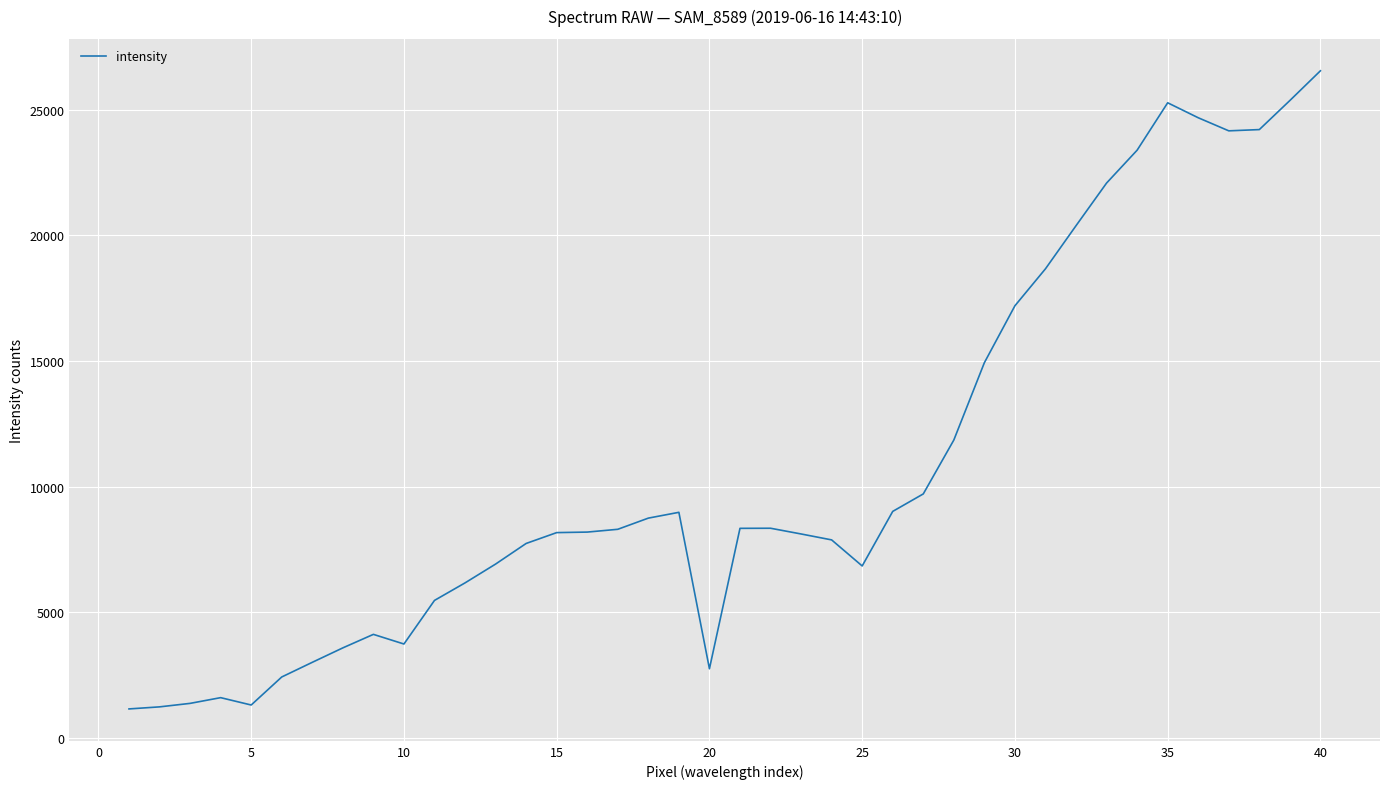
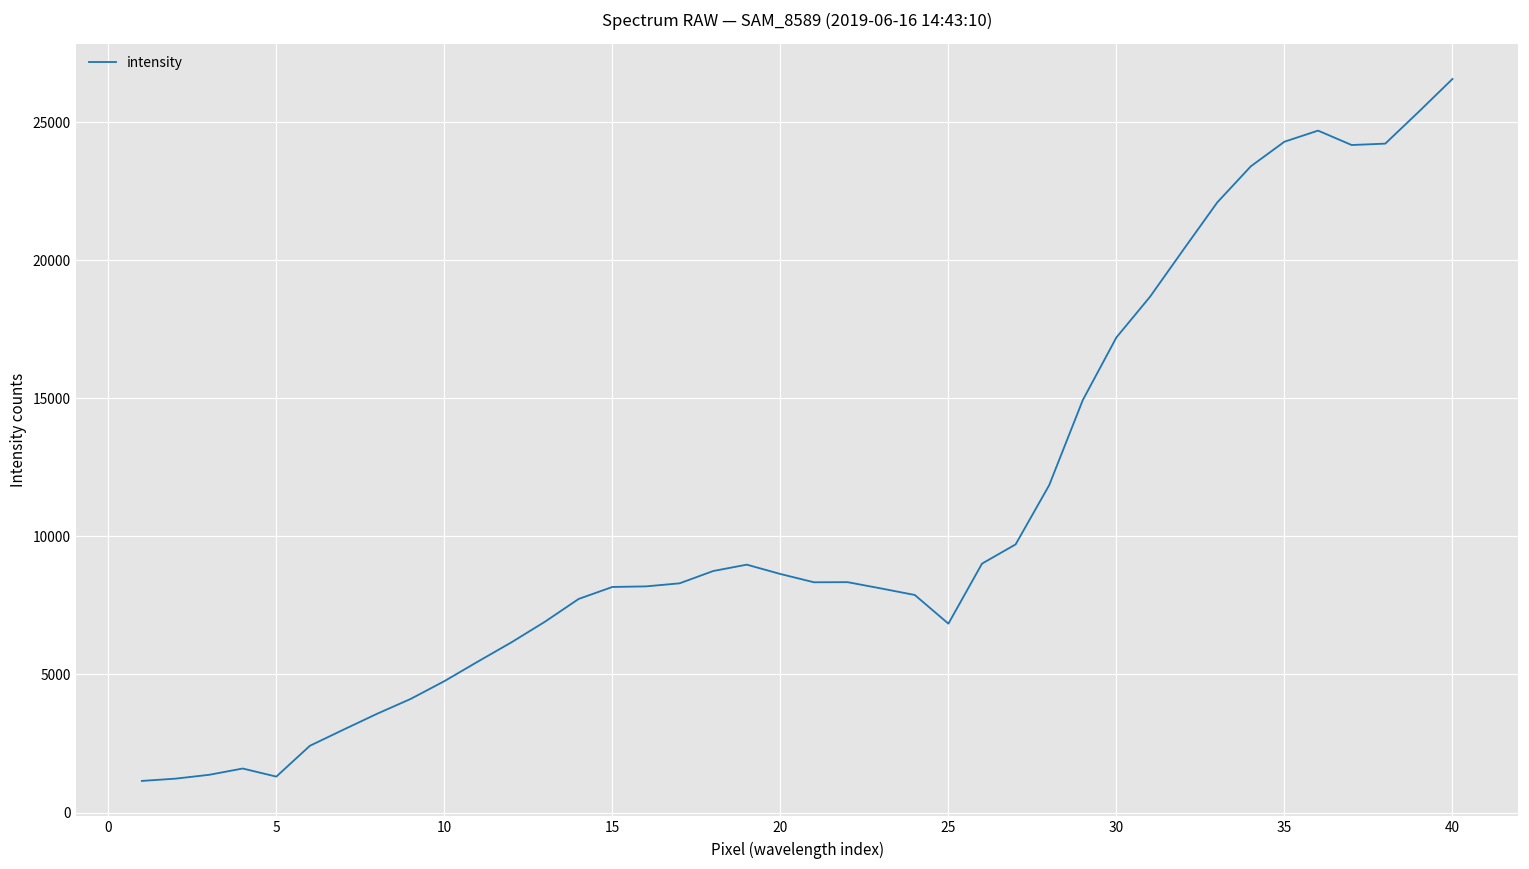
10: 3700 -> 4800
20: 2700 -> 8600
35: 25300 -> 24300
